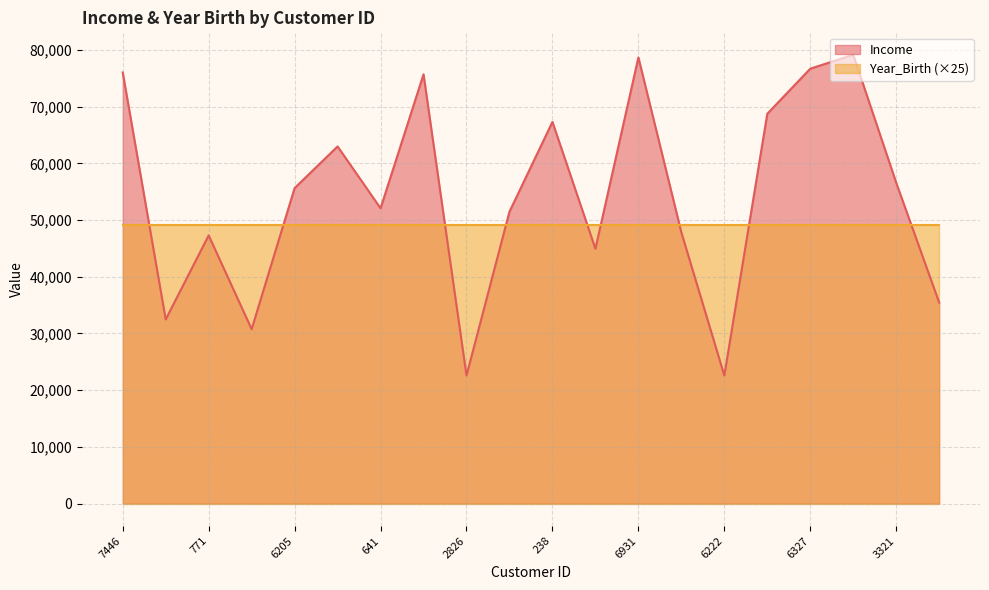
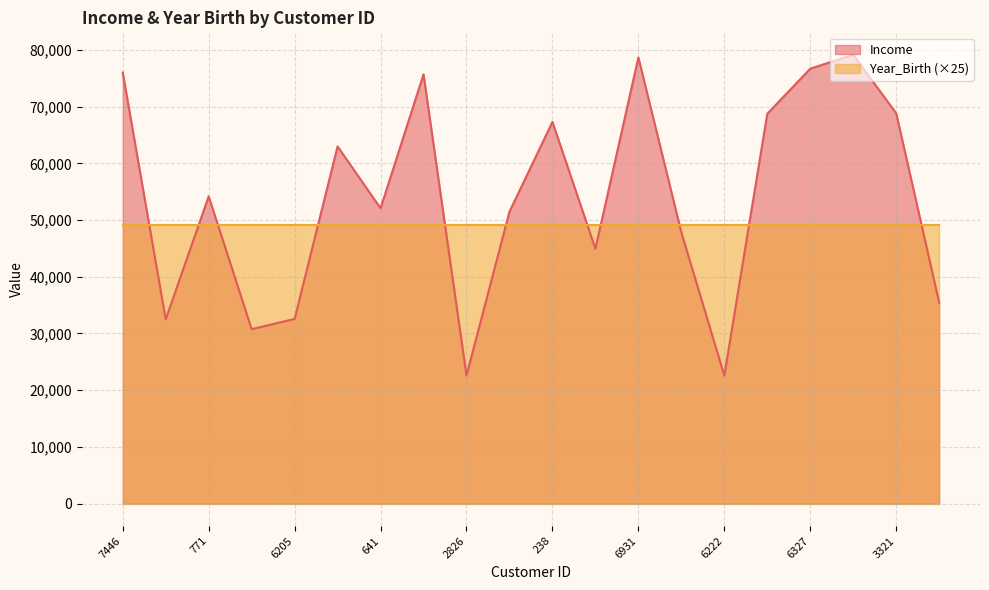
Income, 771: 47,000 -> 54,000
Income, 6205: 56,000 -> 33,000
Income, 3321: 57,000 -> 69,000
